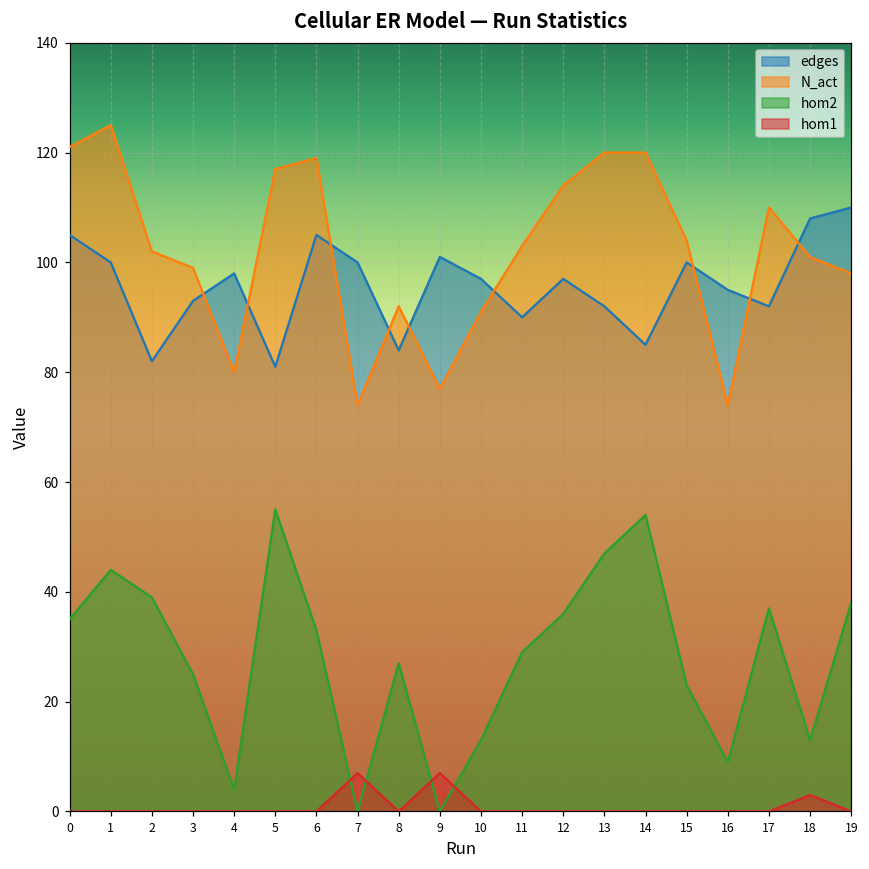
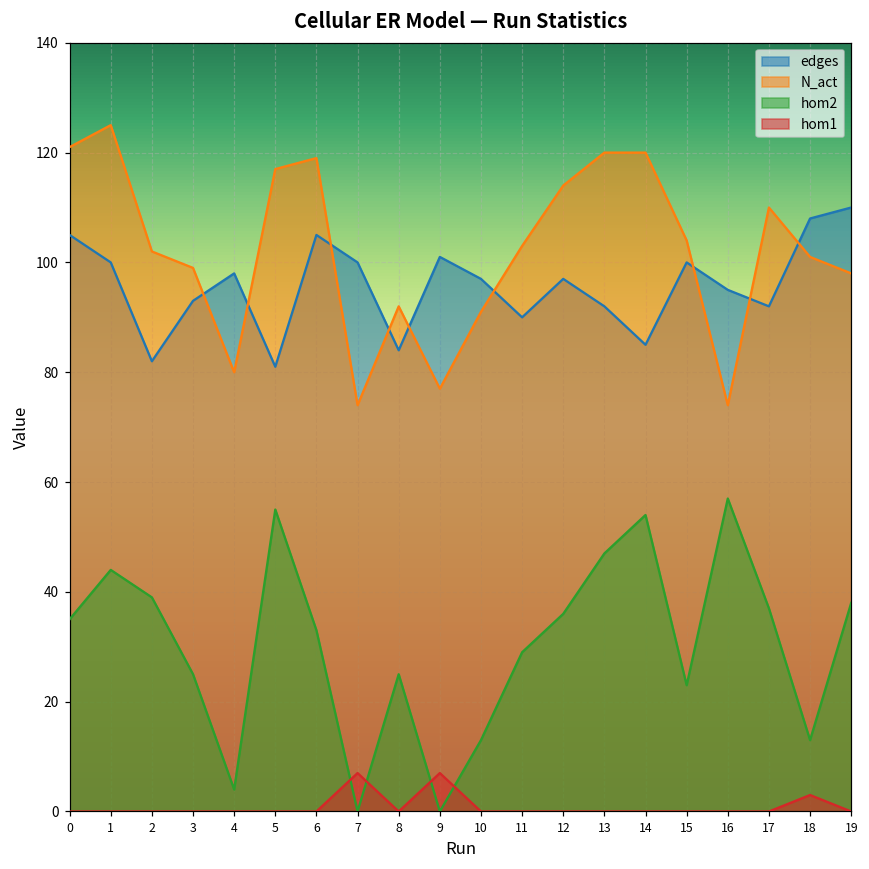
hom2, 8: 27 -> 25
hom2, 16: 9 -> 57
